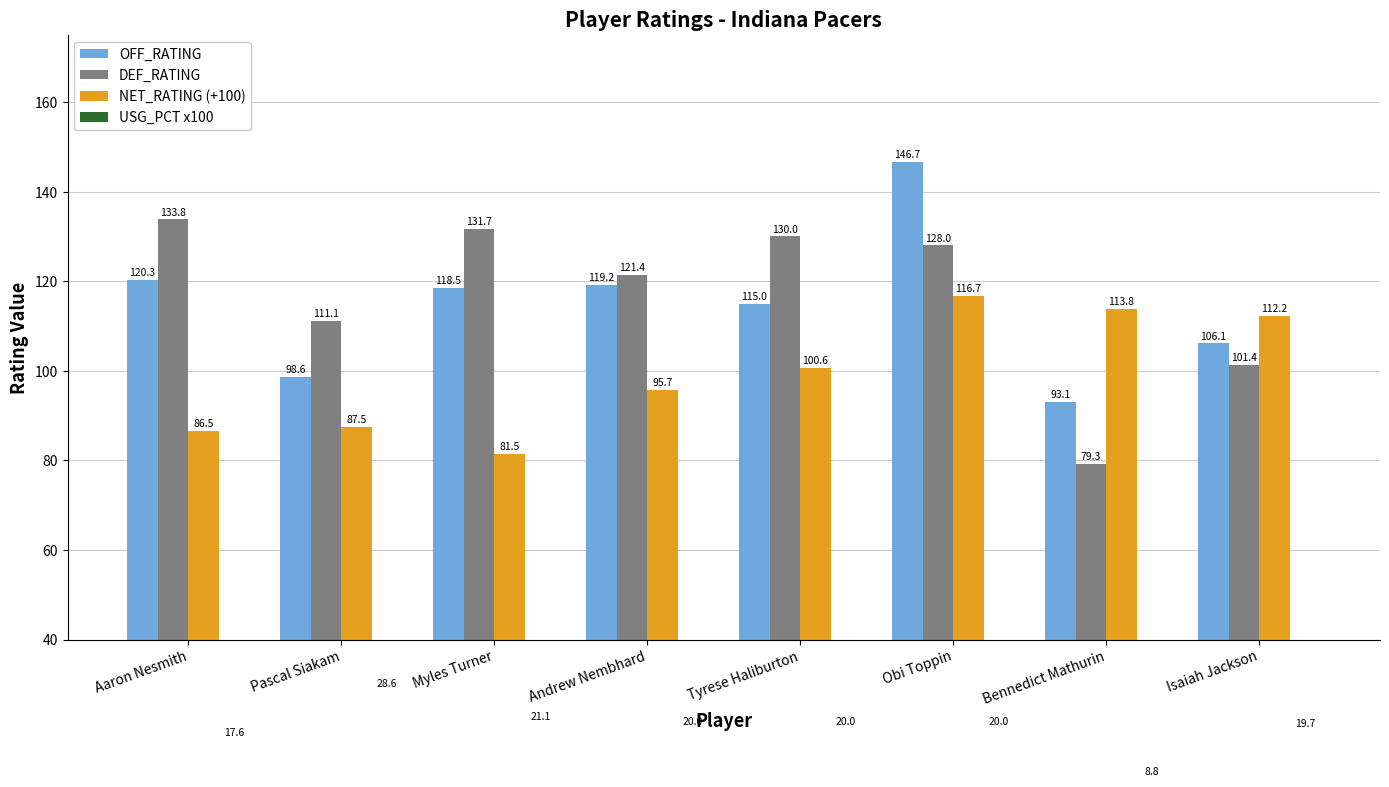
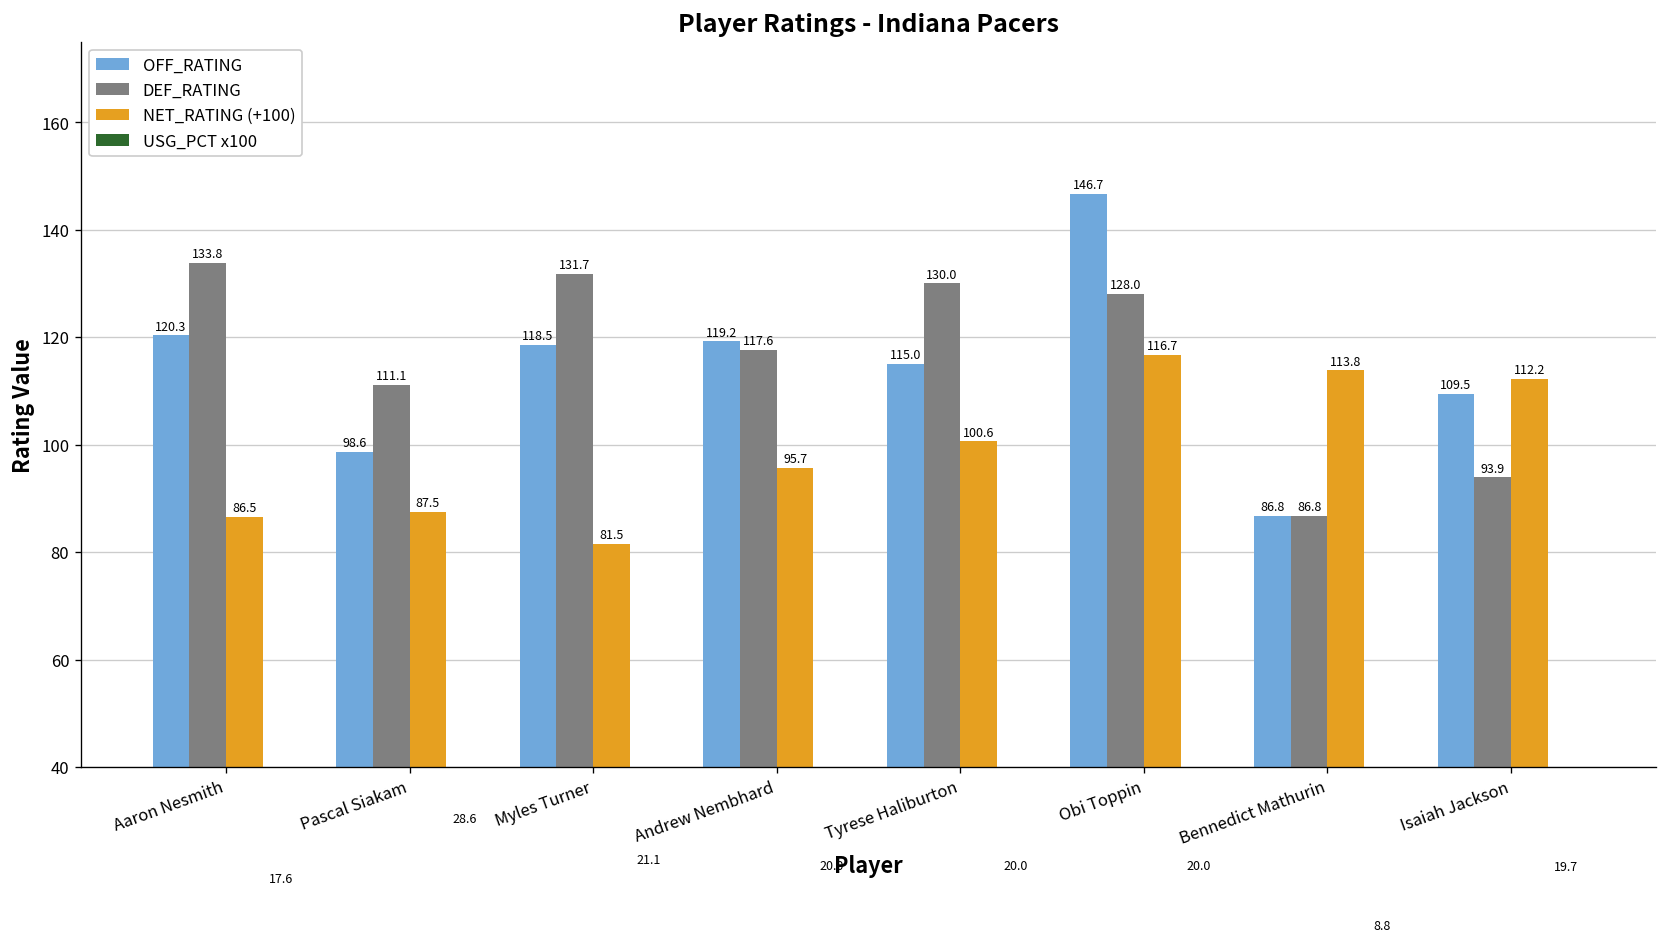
DEF_RATING, Andrew Nembhard: 121.4 -> 117.6
OFF_RATING, Bennedict Mathurin: 93.1 -> 86.8
DEF_RATING, Bennedict Mathurin: 79.3 -> 86.8
OFF_RATING, Isaiah Jackson: 106.1 -> 109.5
DEF_RATING, Isaiah Jackson: 101.4 -> 93.9
